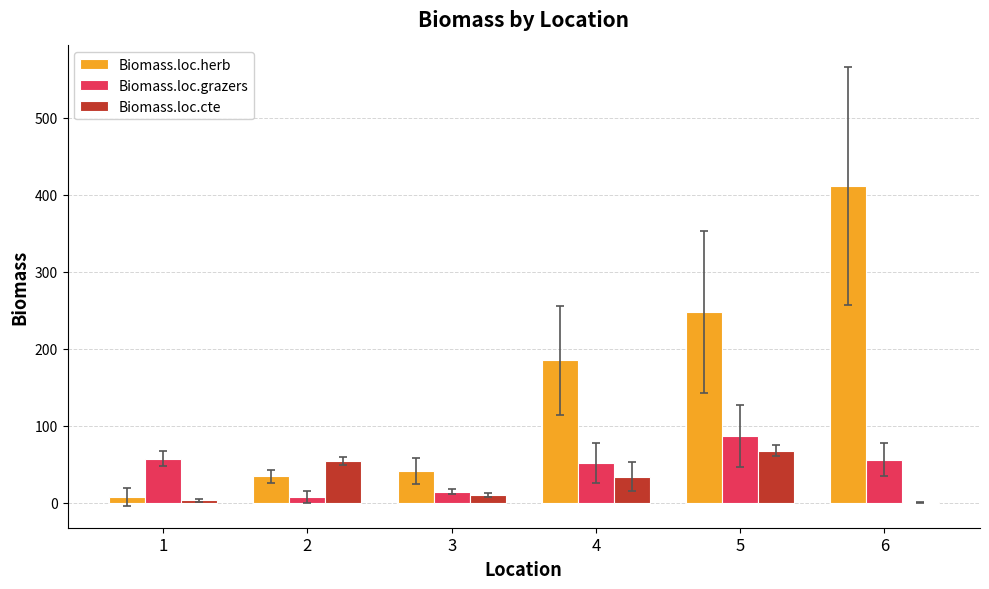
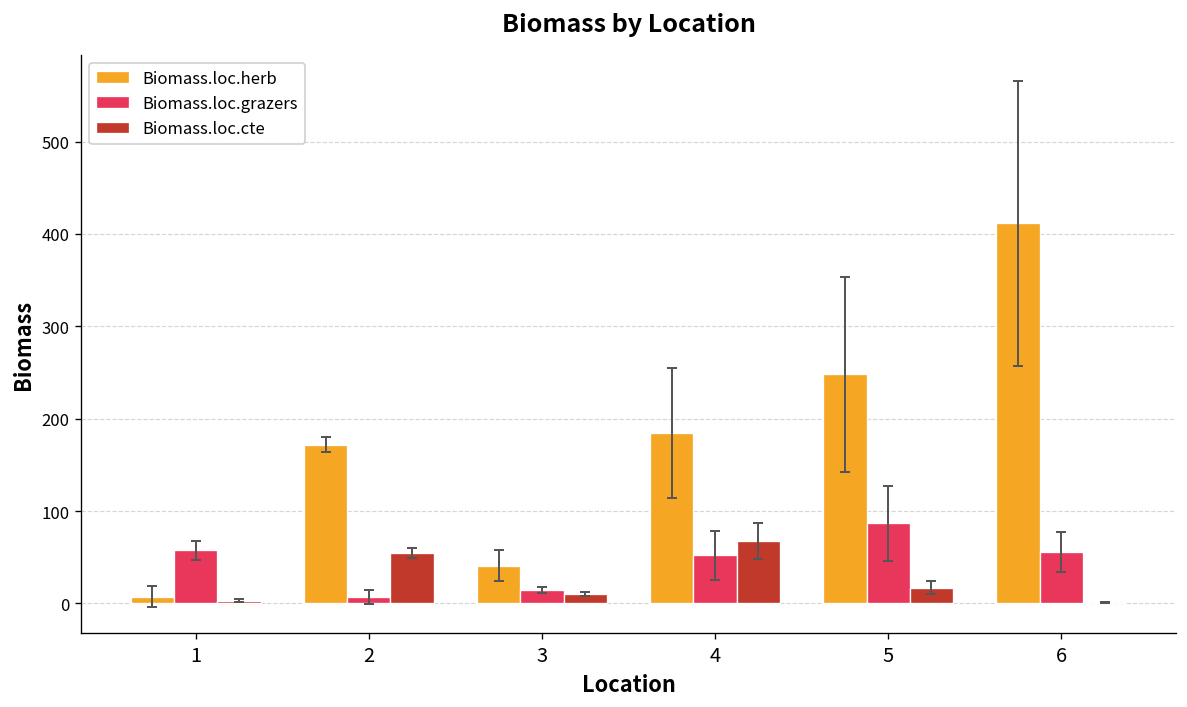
Biomass.loc.herb, 2: 30 -> 170
Biomass.loc.cte, 4: 30 -> 70
Biomass.loc.cte, 5: 70 -> 20
